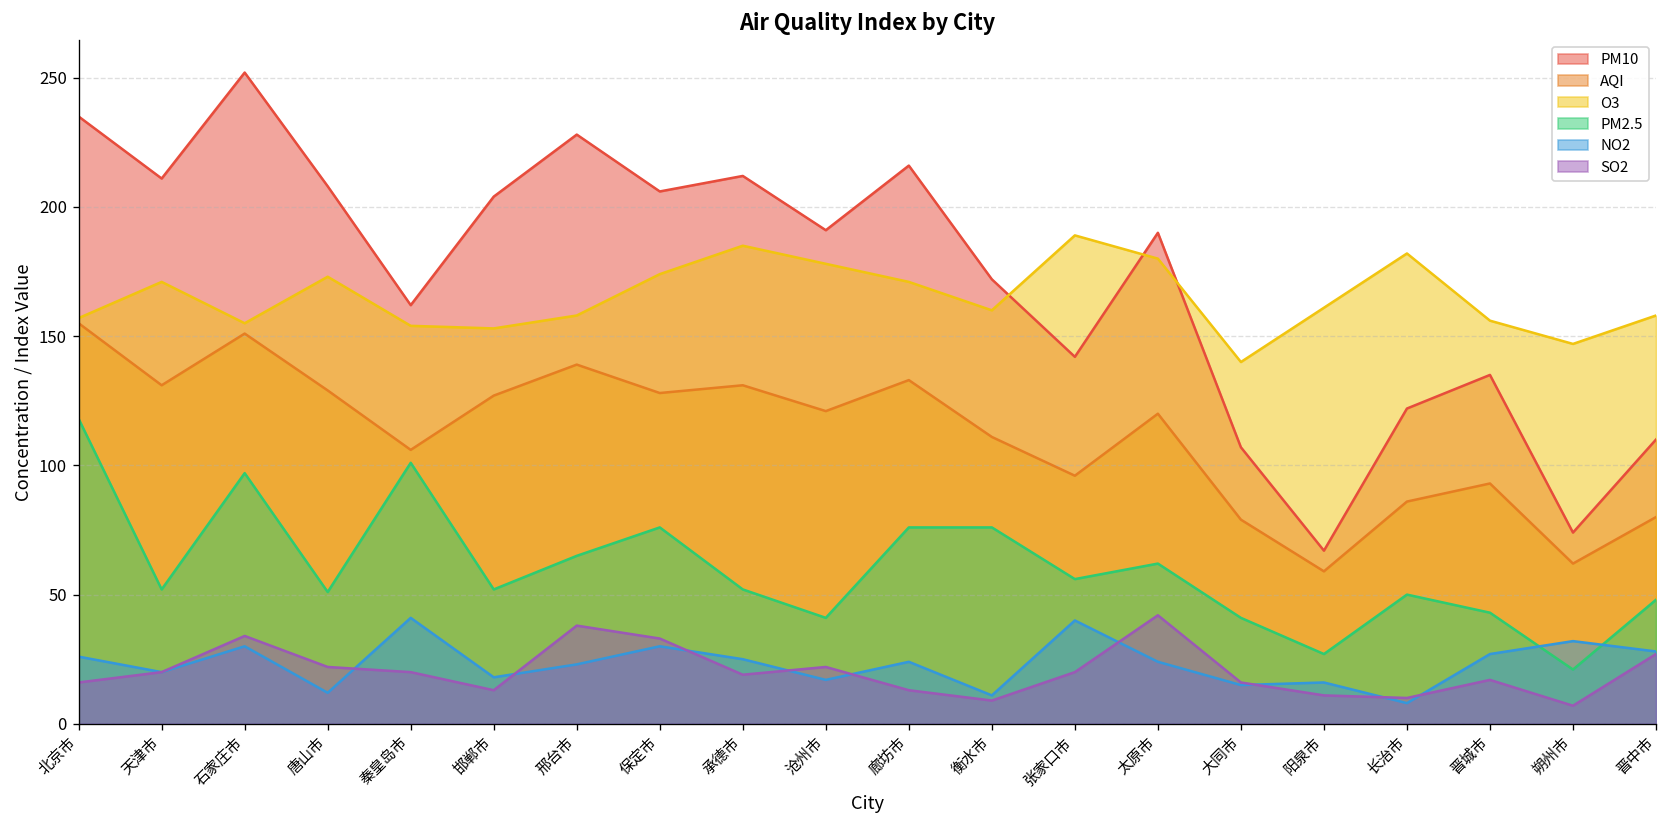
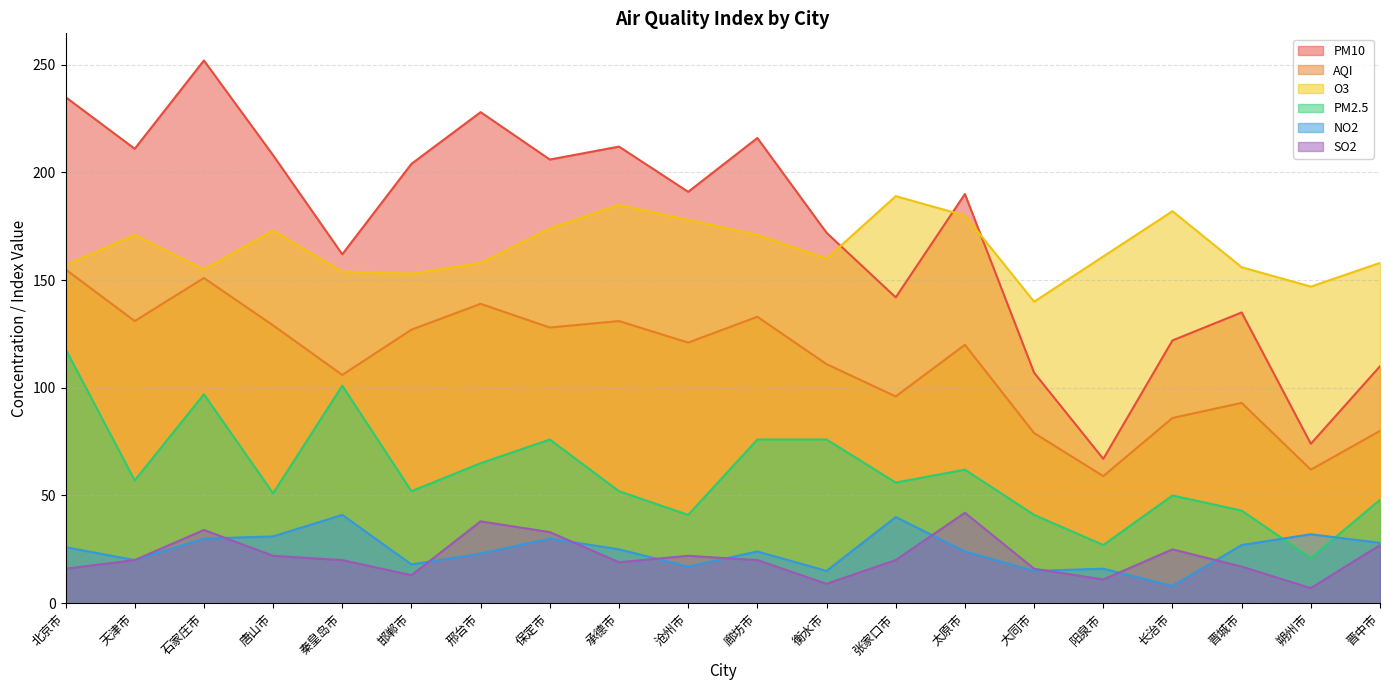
PM2.5, 天津市: 52 -> 57
NO2, 唐山市: 12 -> 31
SO2, 廊坊市: 13 -> 20
NO2, 衡水市: 11 -> 15
SO2, 长治市: 10 -> 25
